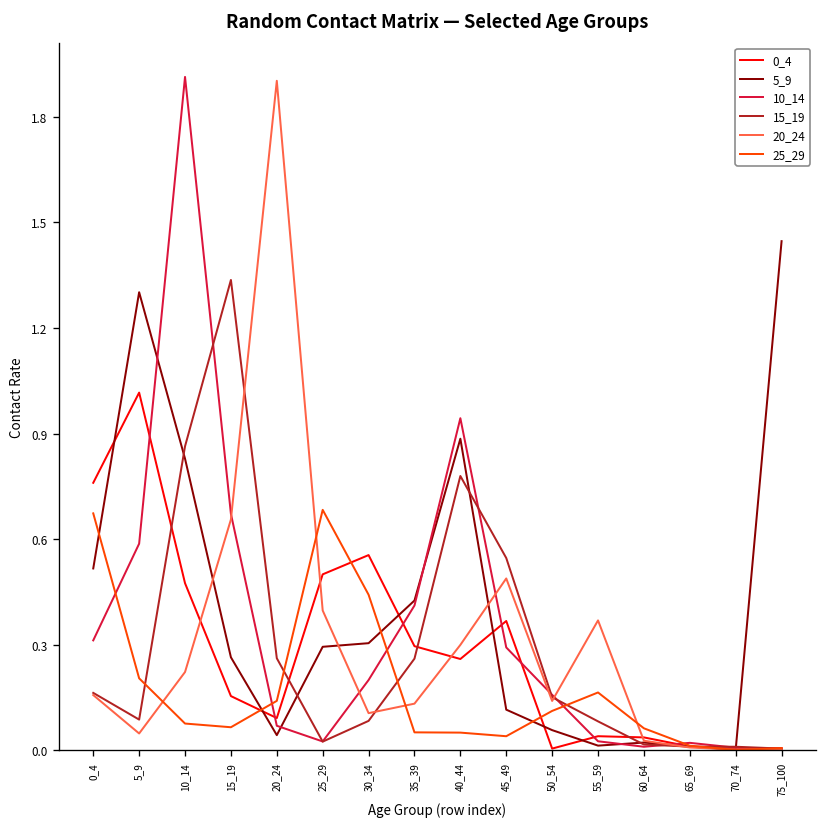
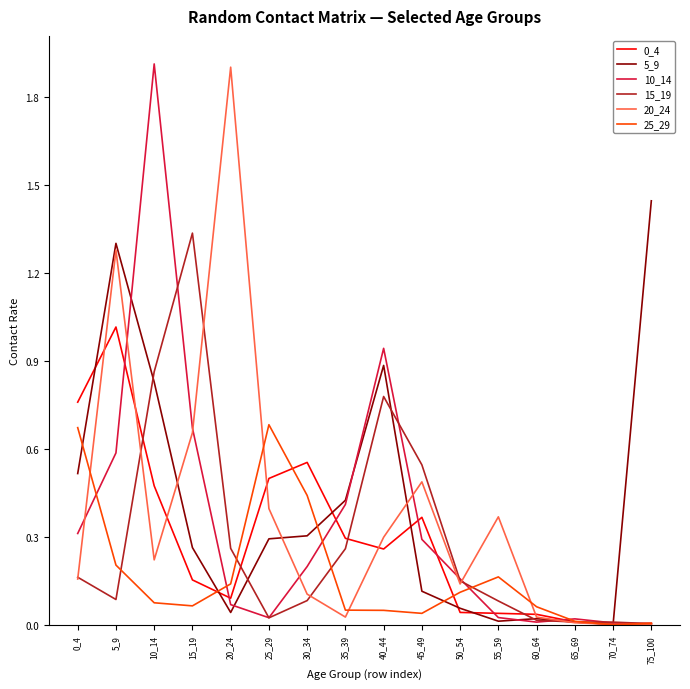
20_24, 5_9: 0.05 -> 1.28
20_24, 35_39: 0.13 -> 0.03
0_4, 50_54: 0.01 -> 0.04
